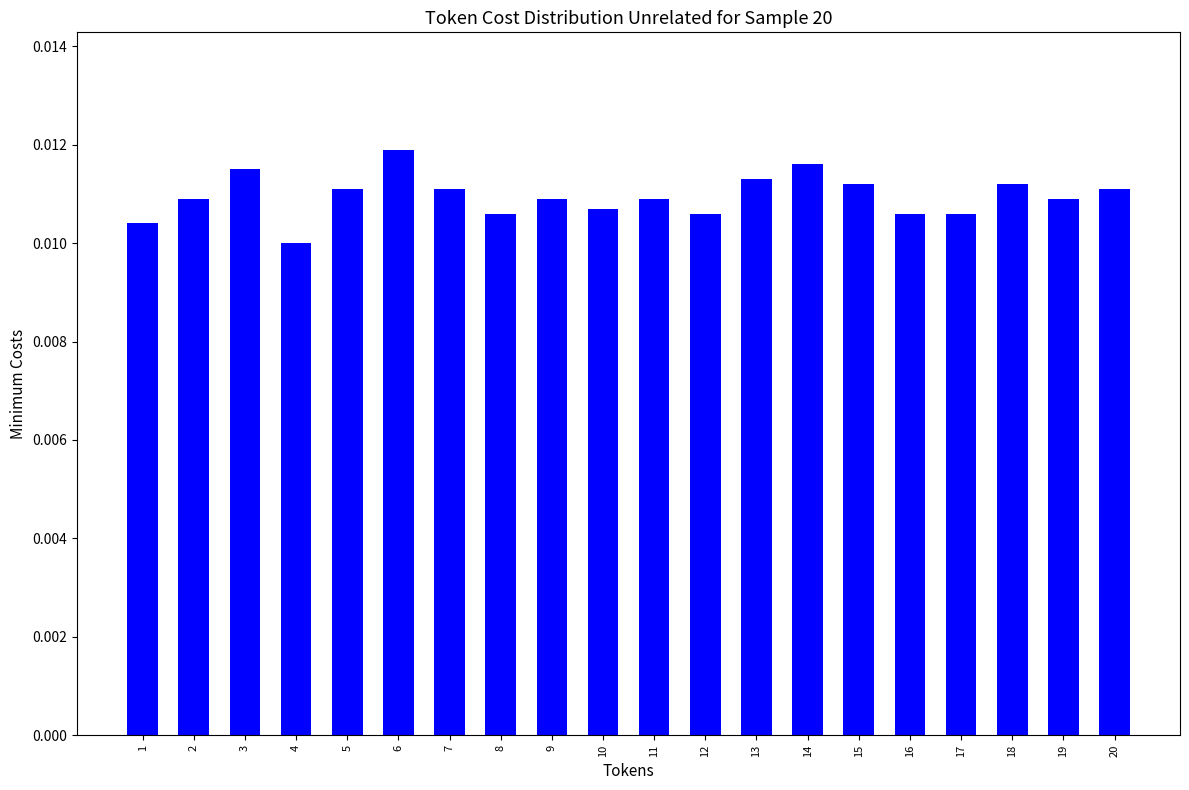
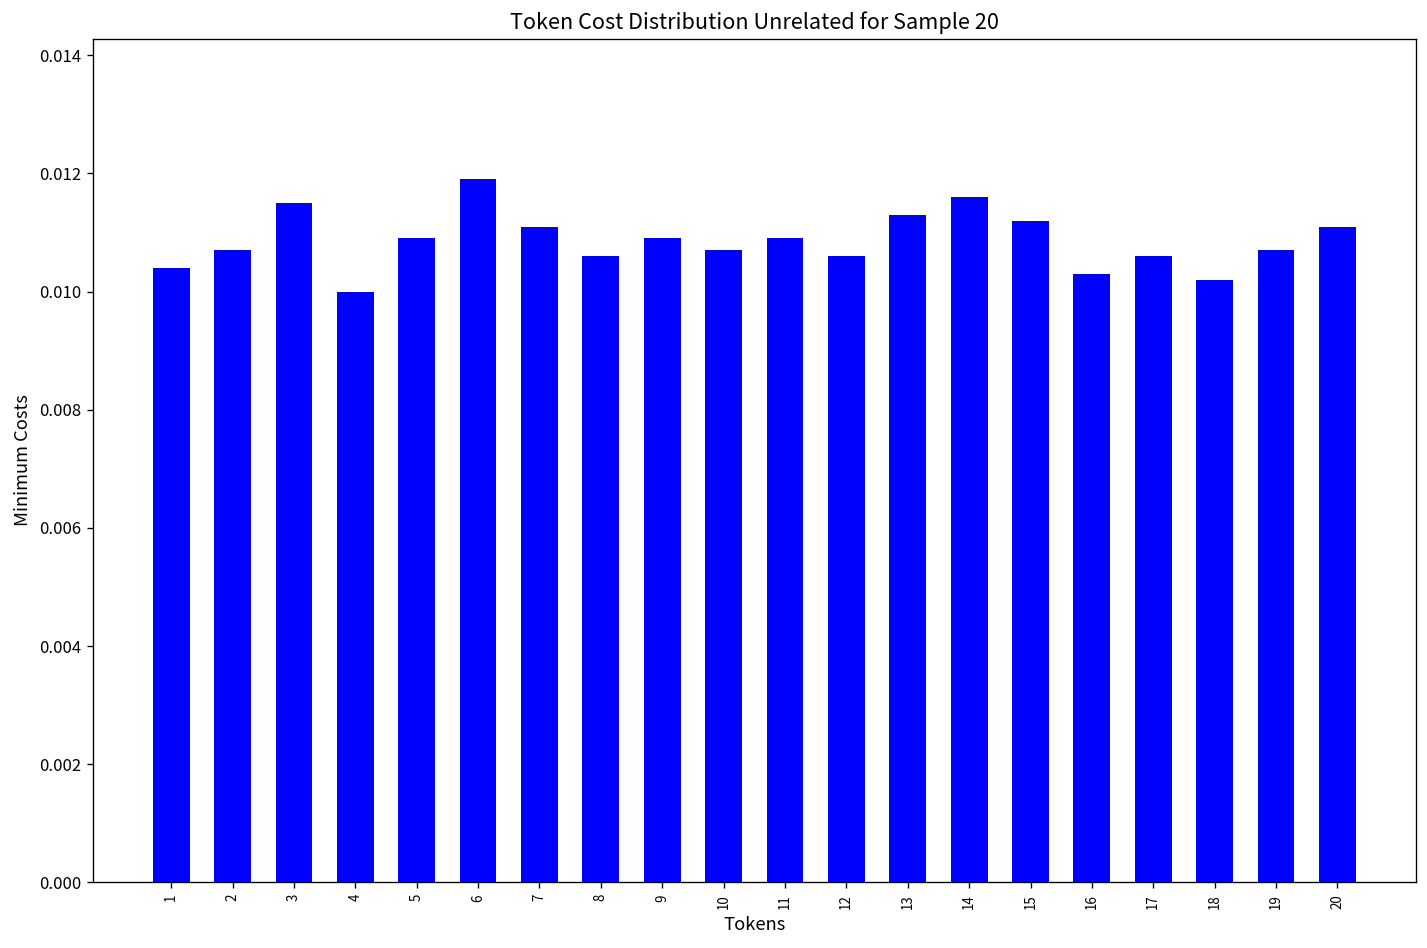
2: 0.0109 -> 0.0107
5: 0.0111 -> 0.0109
16: 0.0106 -> 0.0103
18: 0.0112 -> 0.0102
19: 0.0109 -> 0.0107
